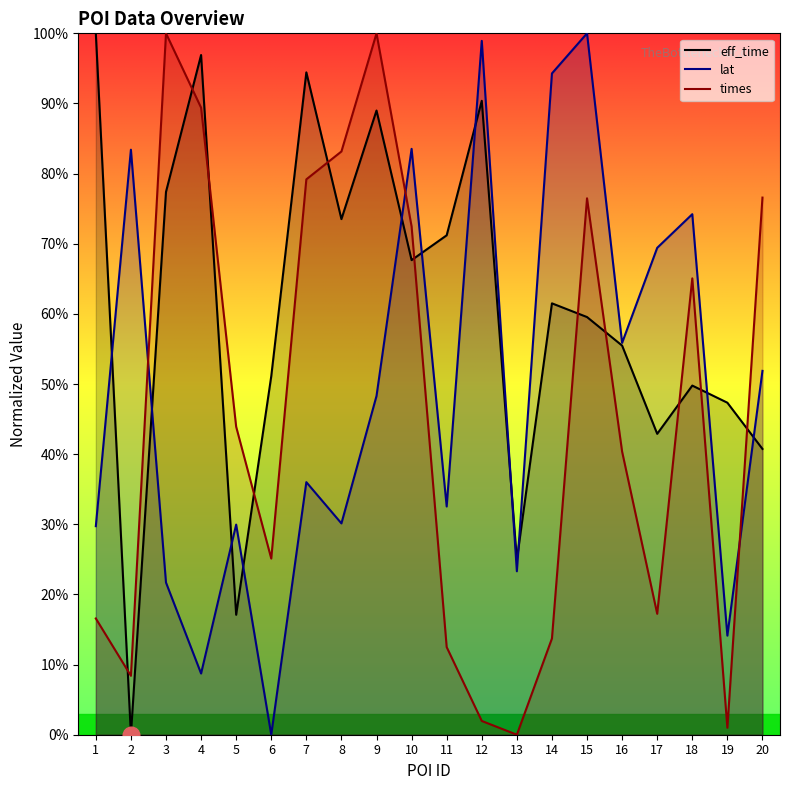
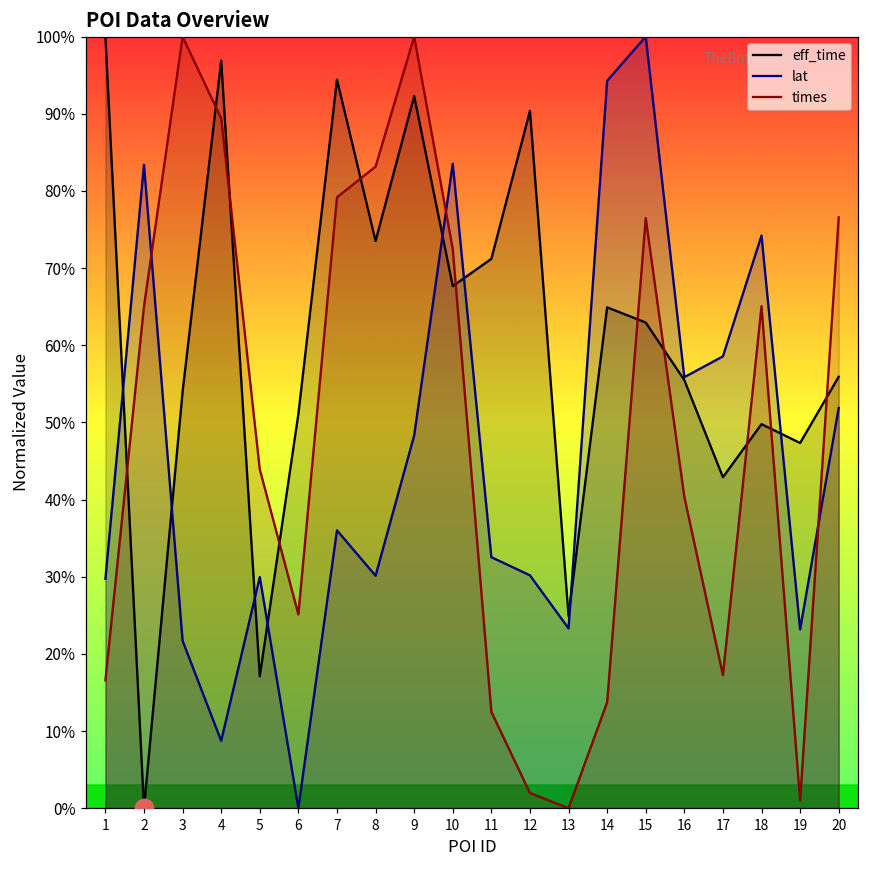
times, 2: 8% -> 65%
eff_time, 3: 77% -> 54%
eff_time, 9: 89% -> 92%
lat, 12: 99% -> 30%
eff_time, 14: 62% -> 65%
eff_time, 15: 60% -> 63%
lat, 17: 69% -> 59%
lat, 19: 14% -> 23%
eff_time, 20: 41% -> 56%
